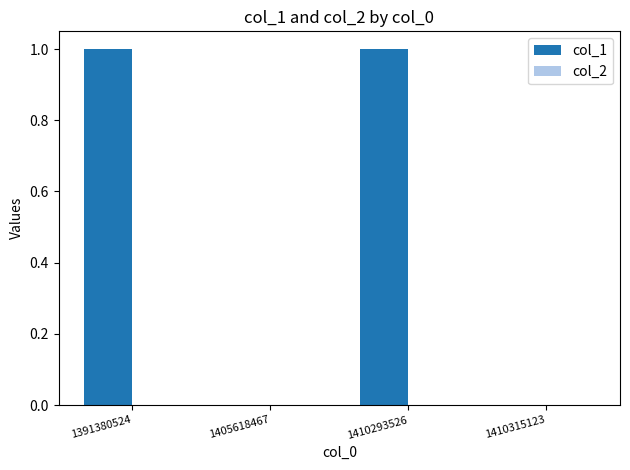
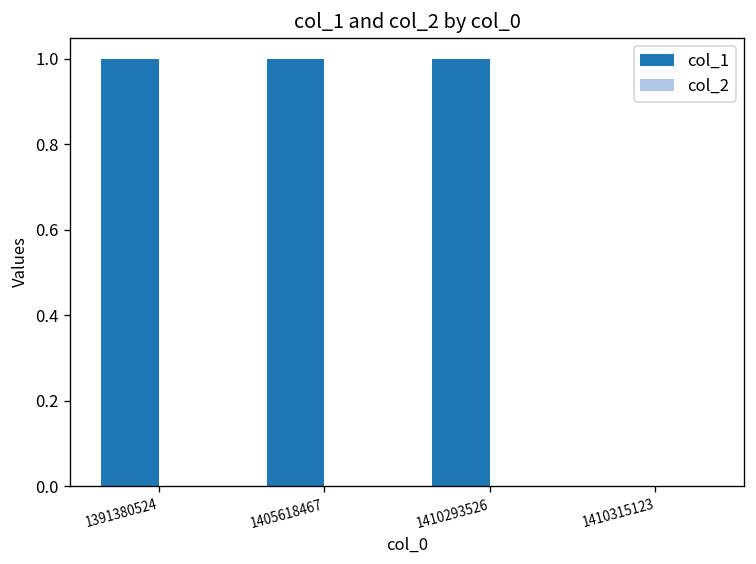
col_1, 1405618467: 0 -> 1
